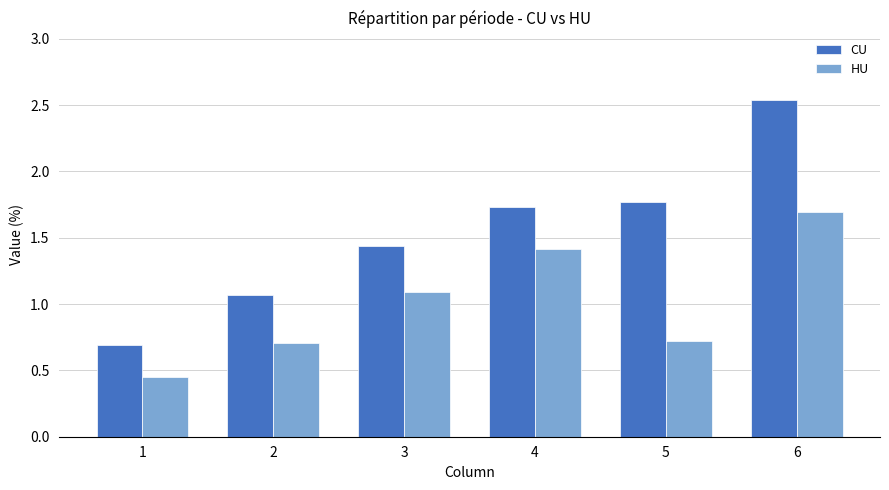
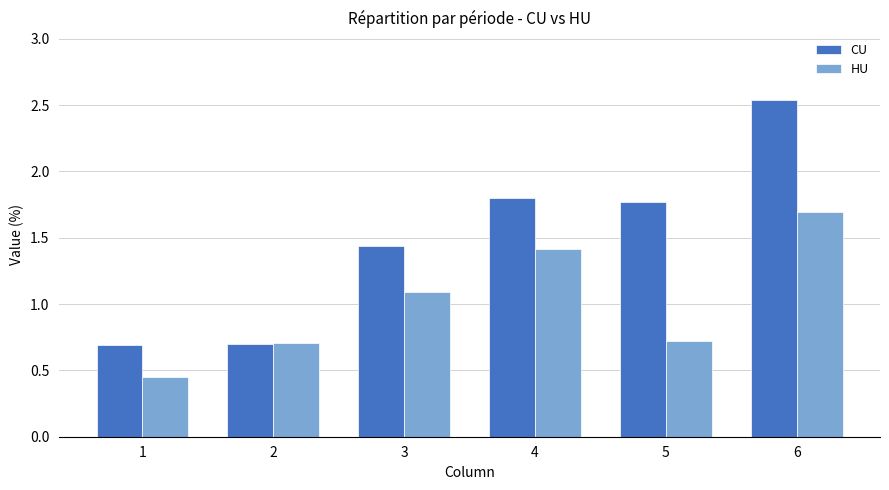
CU, 2: 1.07 -> 0.70
CU, 4: 1.73 -> 1.80
